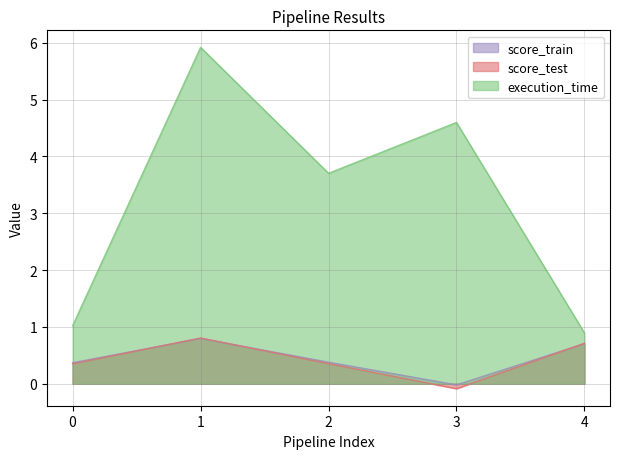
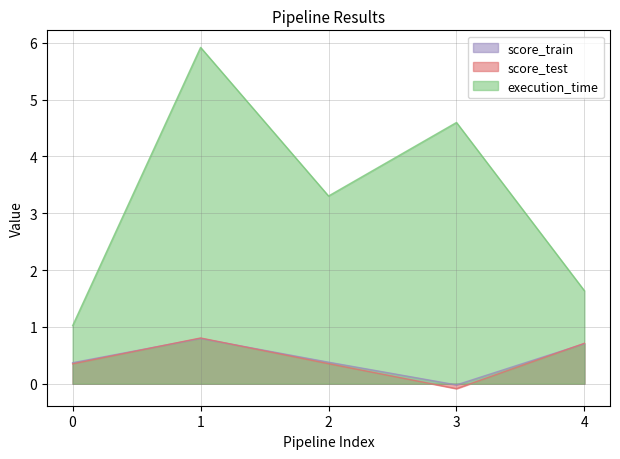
execution_time, 2: 3.7 -> 3.3
execution_time, 4: 0.9 -> 1.6
